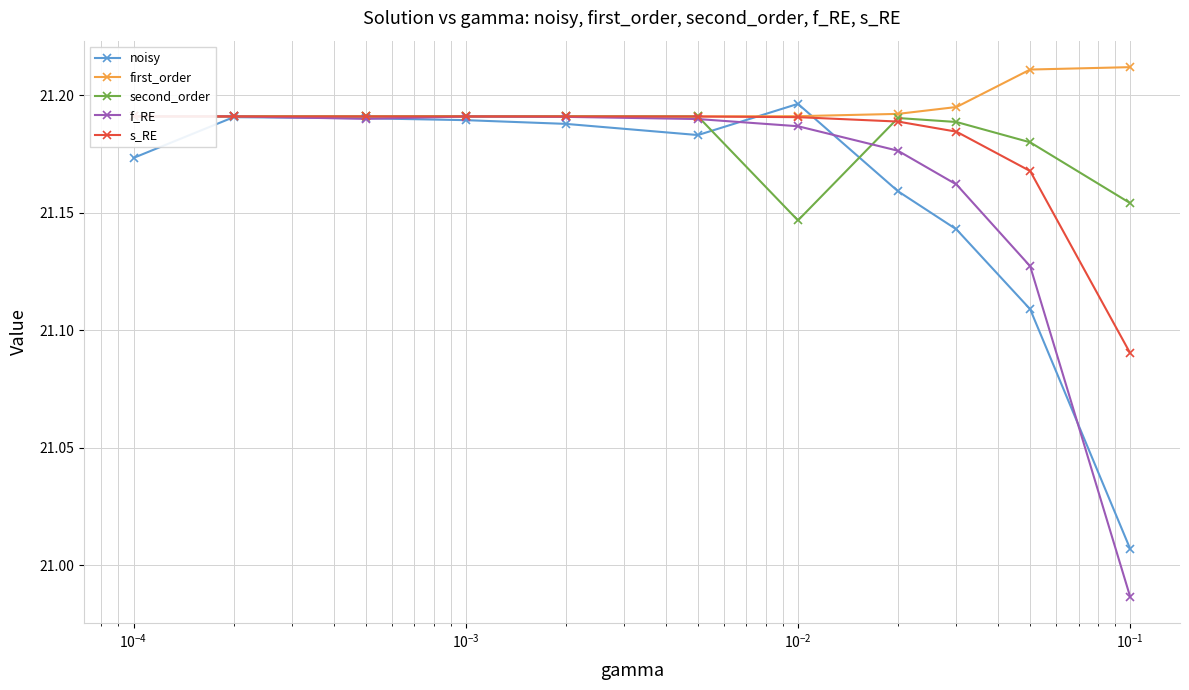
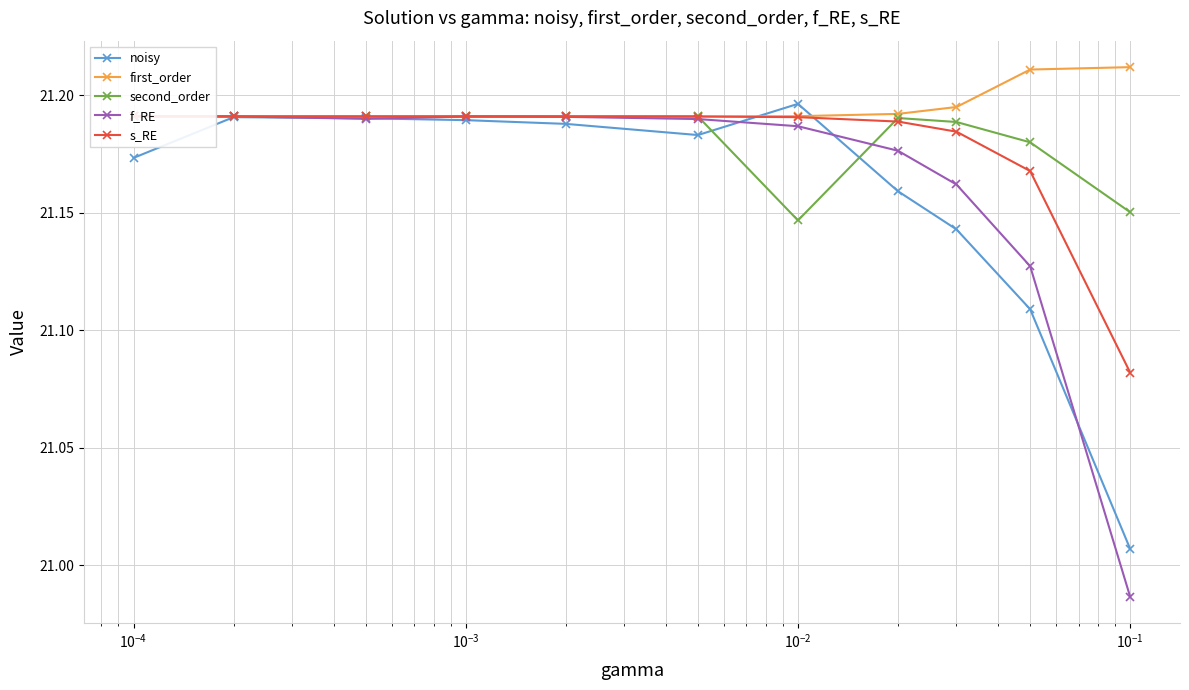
second_order, 10^-1: 21.154 -> 21.150
s_RE, 10^-1: 21.090 -> 21.082
